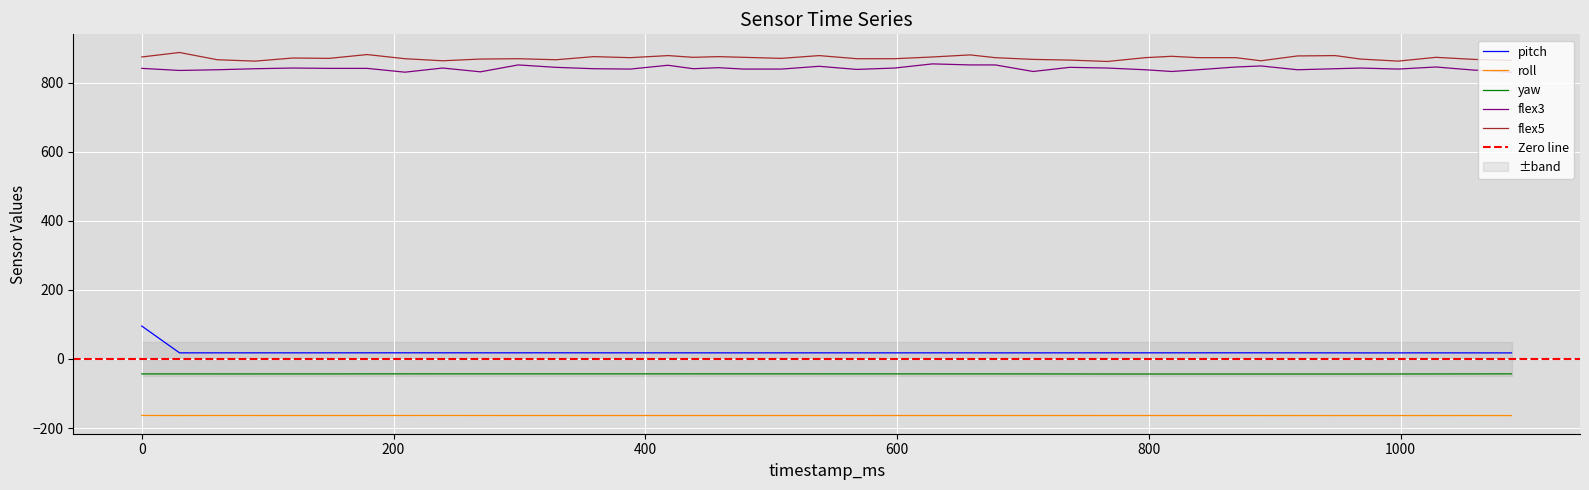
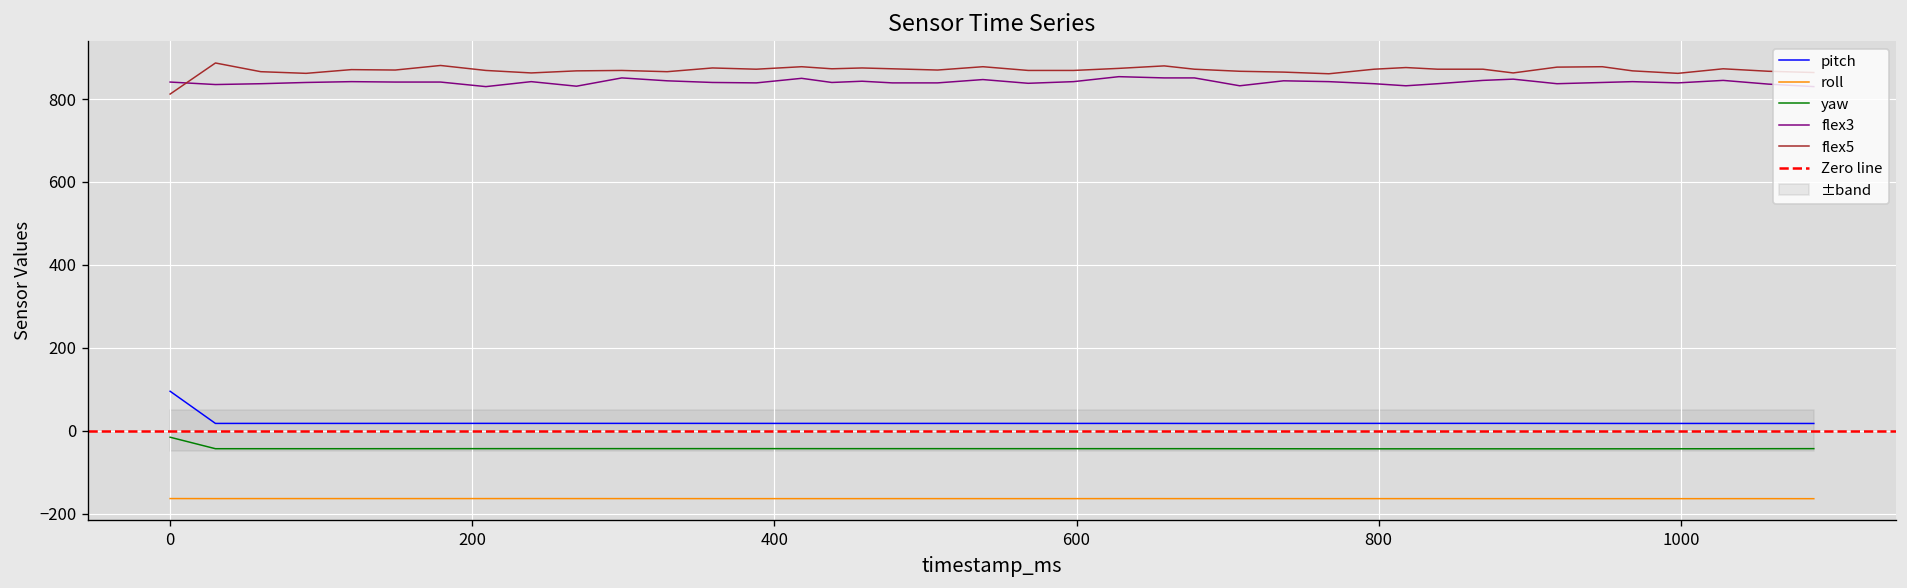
yaw, 0: -40 -> -20
flex5, 0: 870 -> 810
